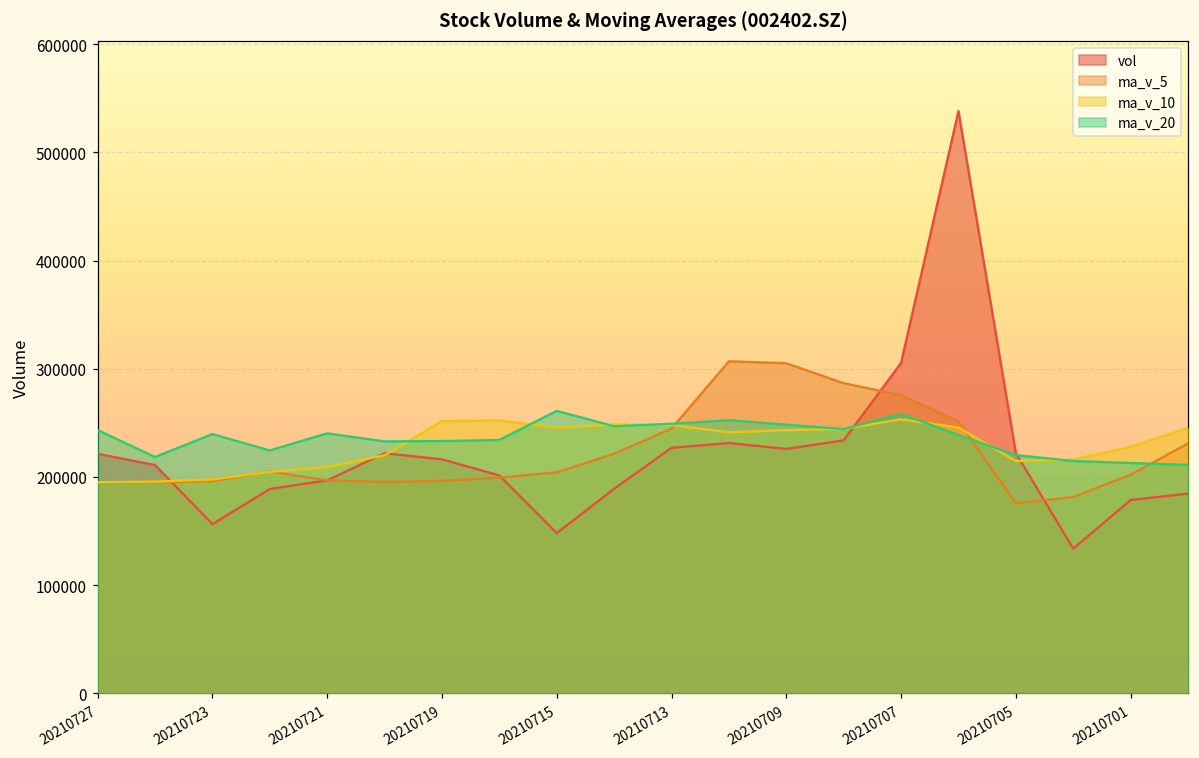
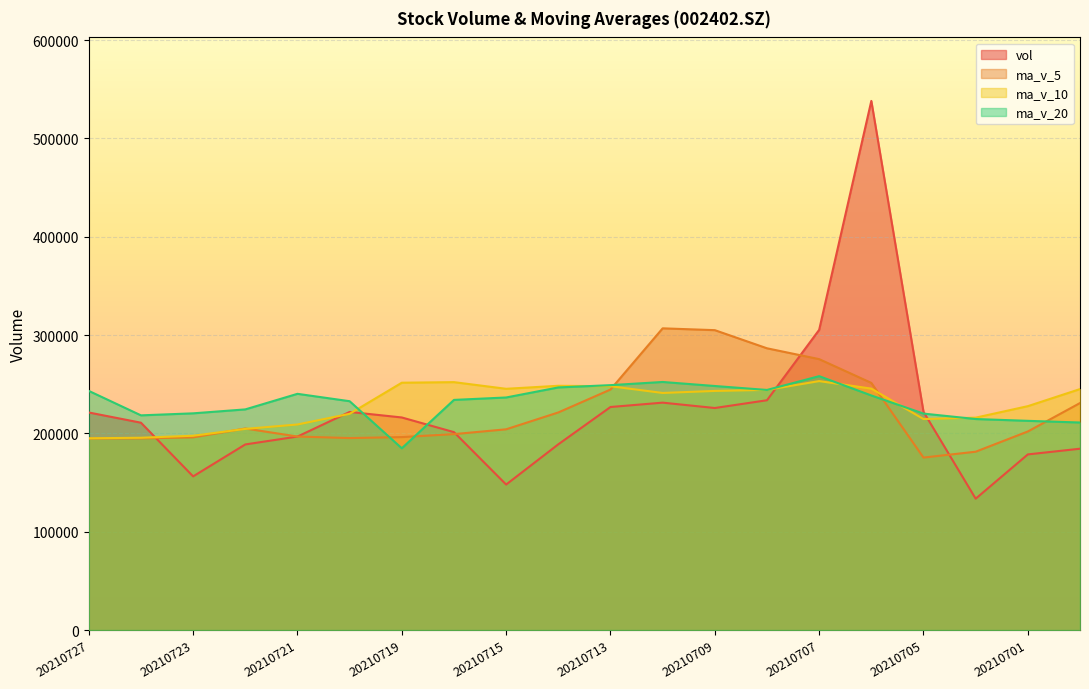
ma_v_20, 20210723: 240000 -> 220000
ma_v_20, 20210719: 230000 -> 180000
ma_v_20, 20210715: 260000 -> 240000
